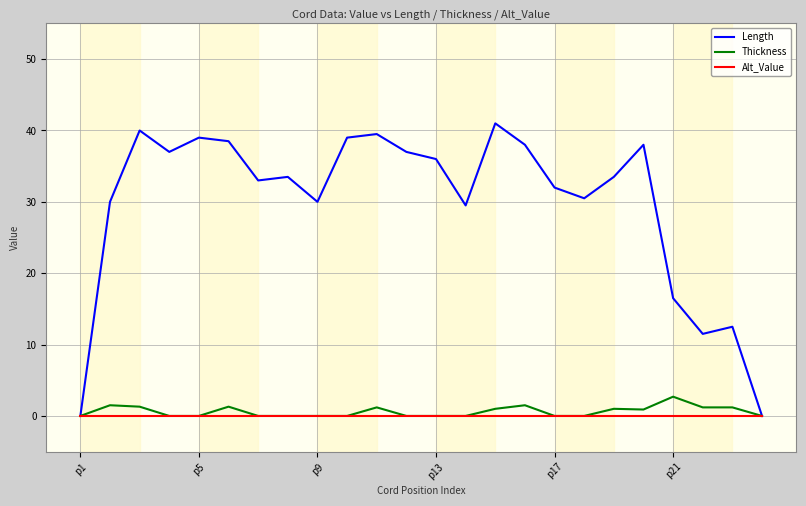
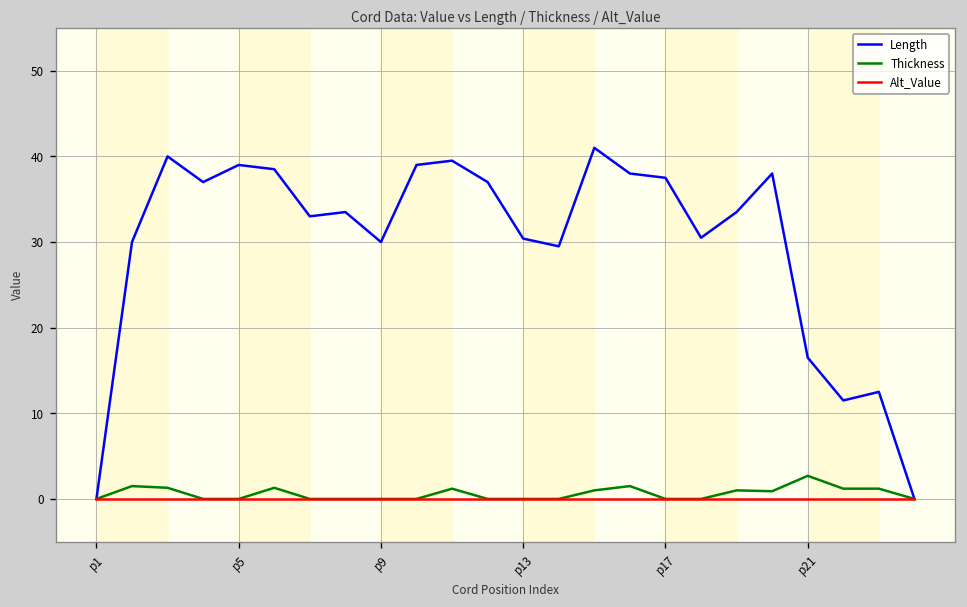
Length, p13: 36 -> 30
Length, p17: 32 -> 38
